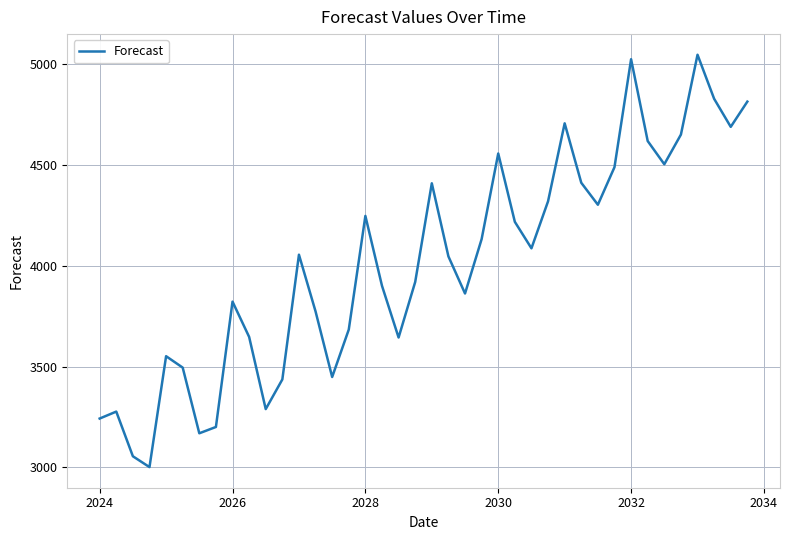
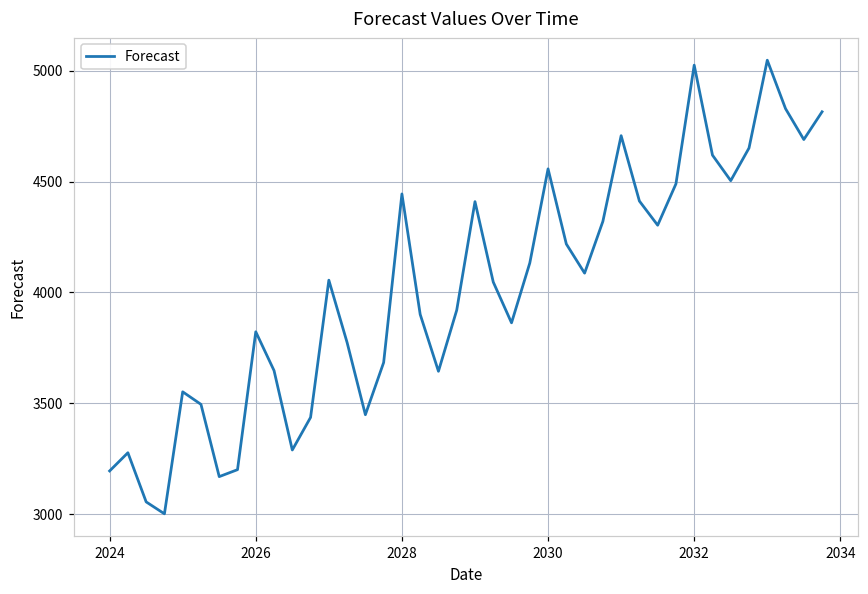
2024: 3240 -> 3190
2028: 4250 -> 4440
